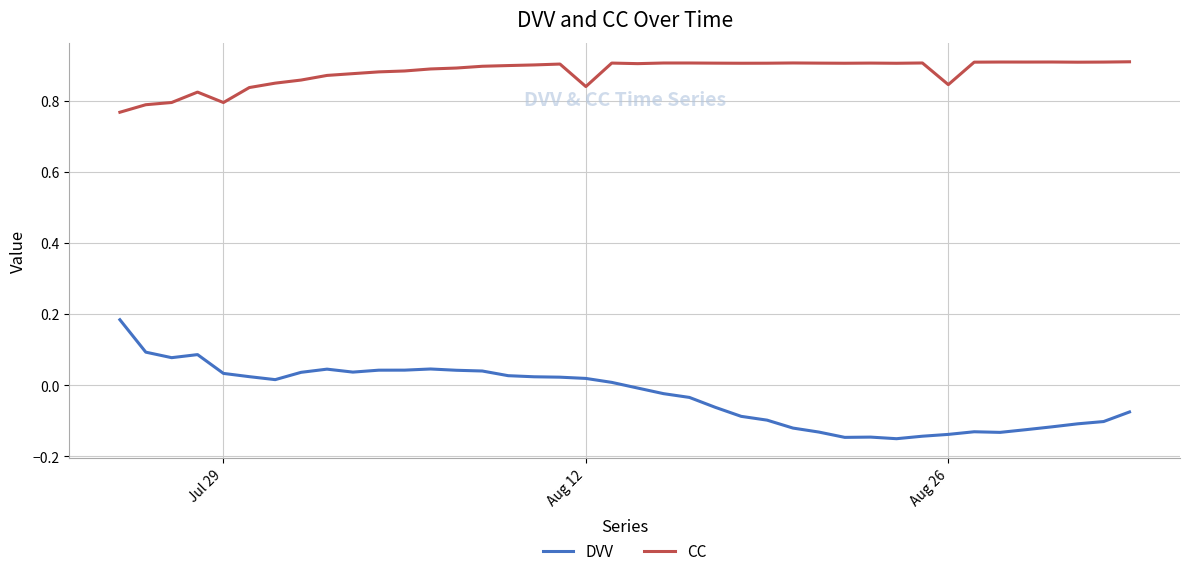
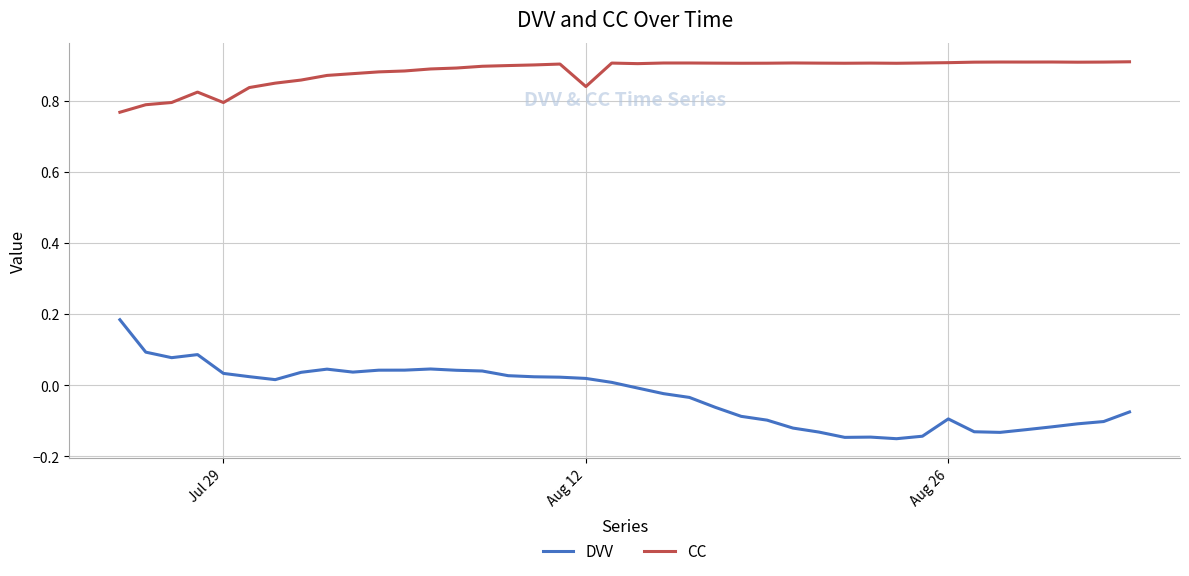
DVV, Aug 26: -0.14 -> -0.09
CC, Aug 26: 0.85 -> 0.91
